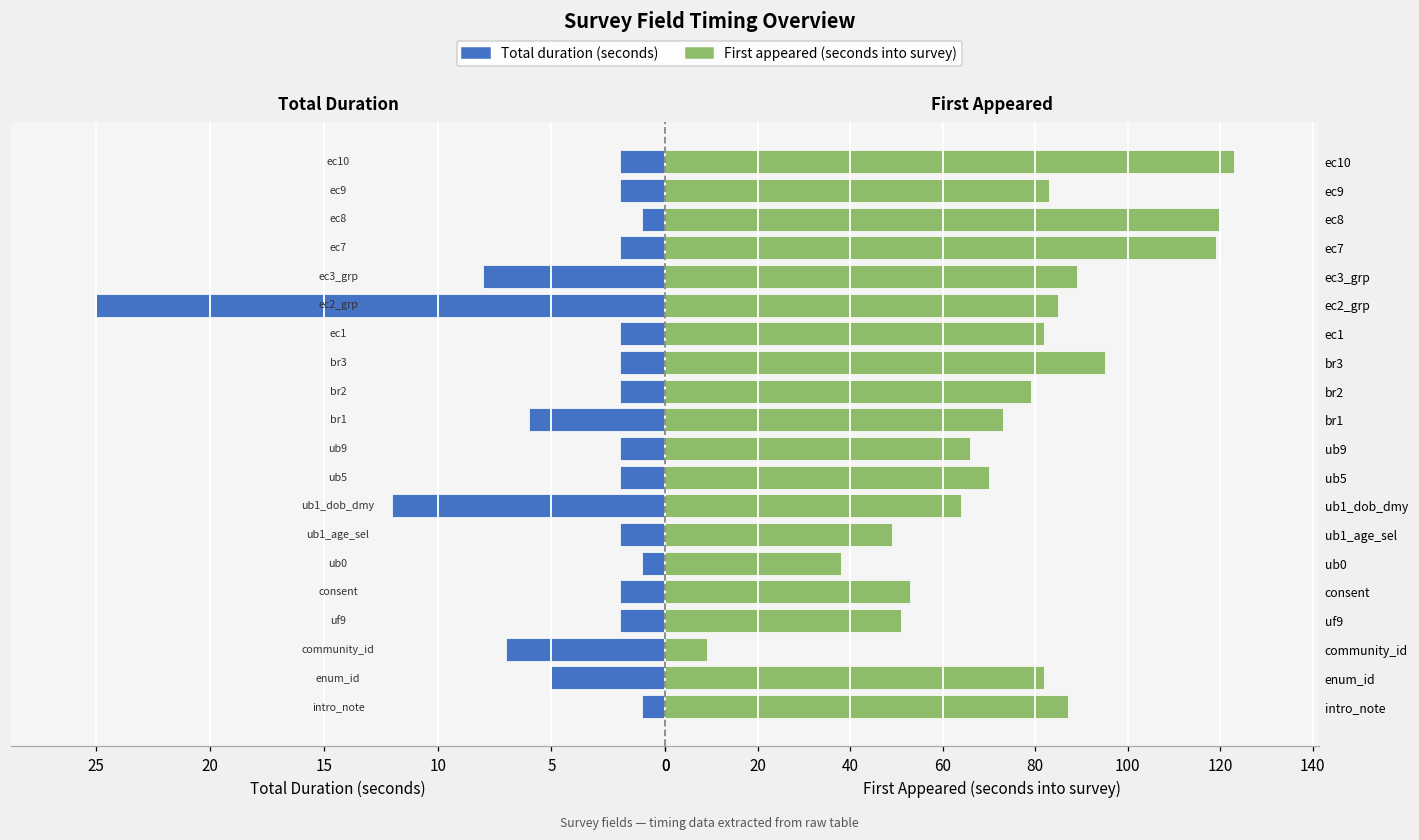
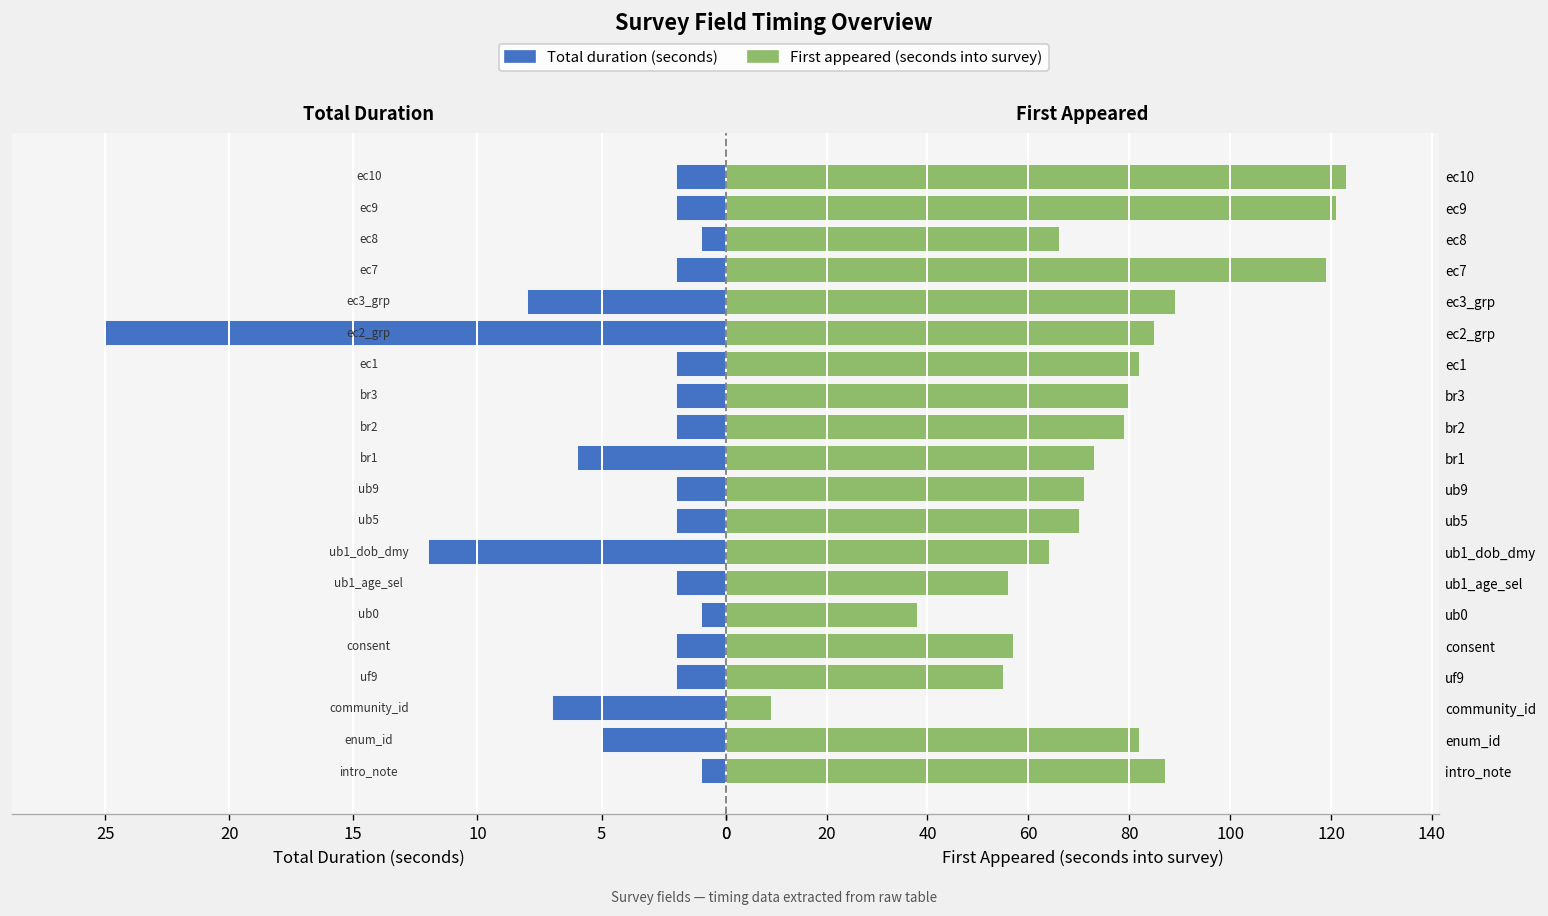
First Appeared, ec9: 83 -> 121
First Appeared, ec8: 120 -> 66
First Appeared, br3: 95 -> 80
First Appeared, ub9: 66 -> 71
First Appeared, ub1_age_sel: 49 -> 56
First Appeared, consent: 53 -> 57
First Appeared, uf9: 51 -> 55
